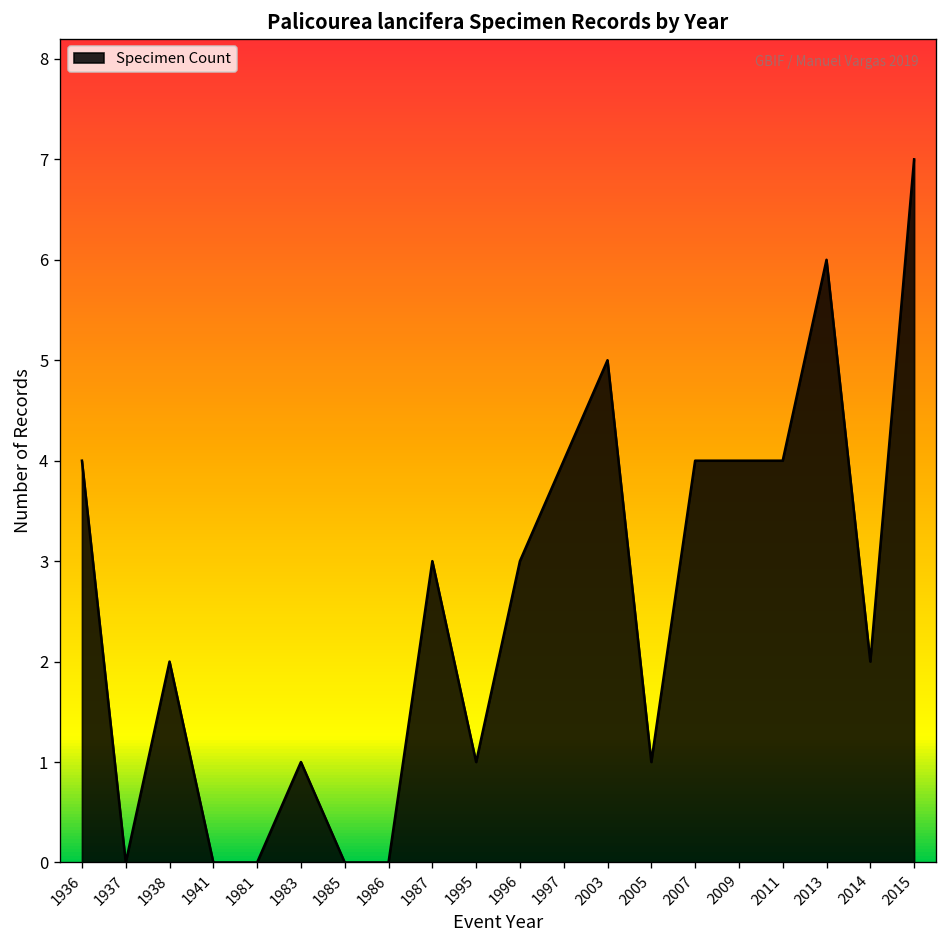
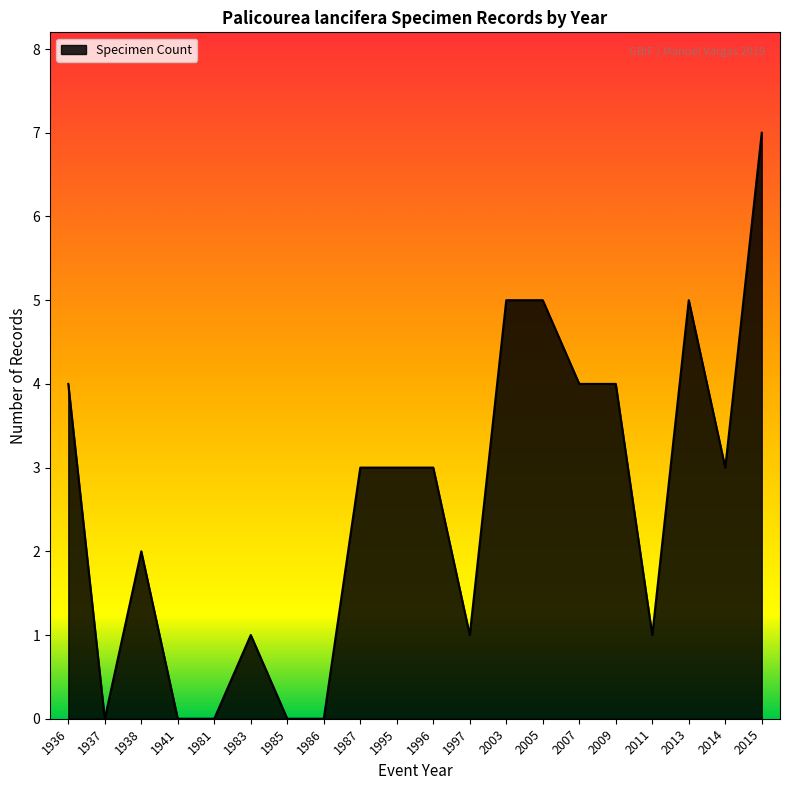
1995: 1 -> 3
1997: 4 -> 1
2005: 1 -> 5
2011: 4 -> 1
2013: 6 -> 5
2014: 2 -> 3
